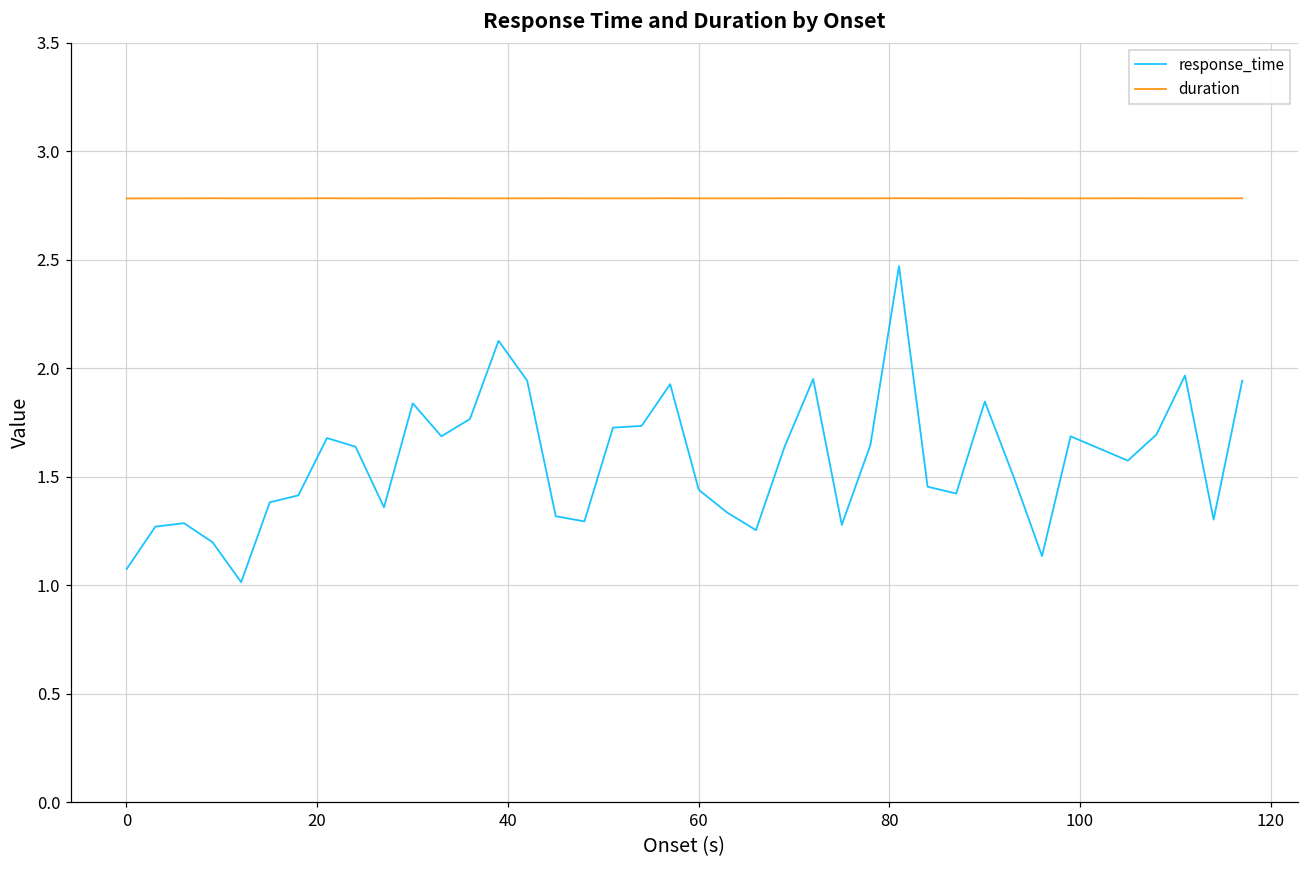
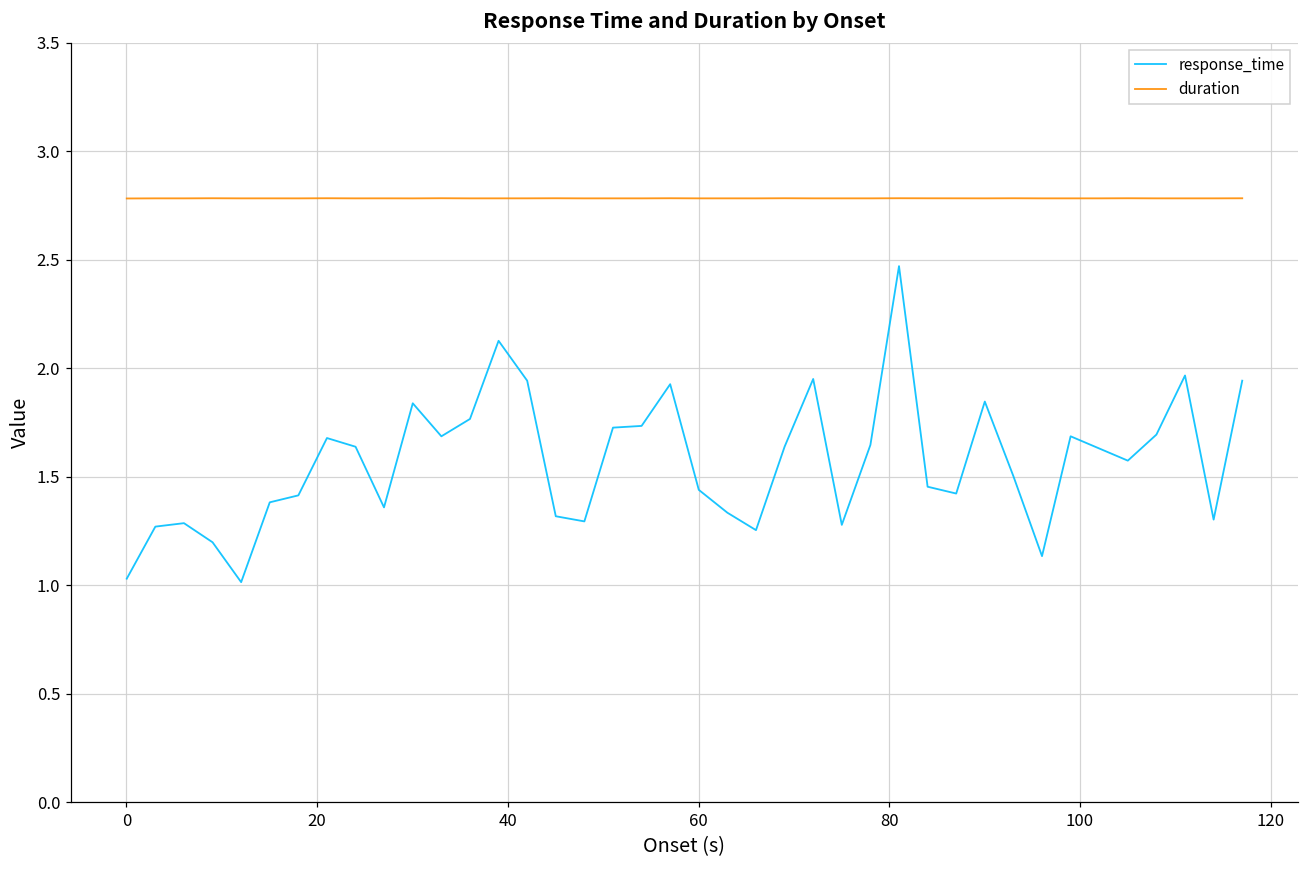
response_time, 0: 1.08 -> 1.03
